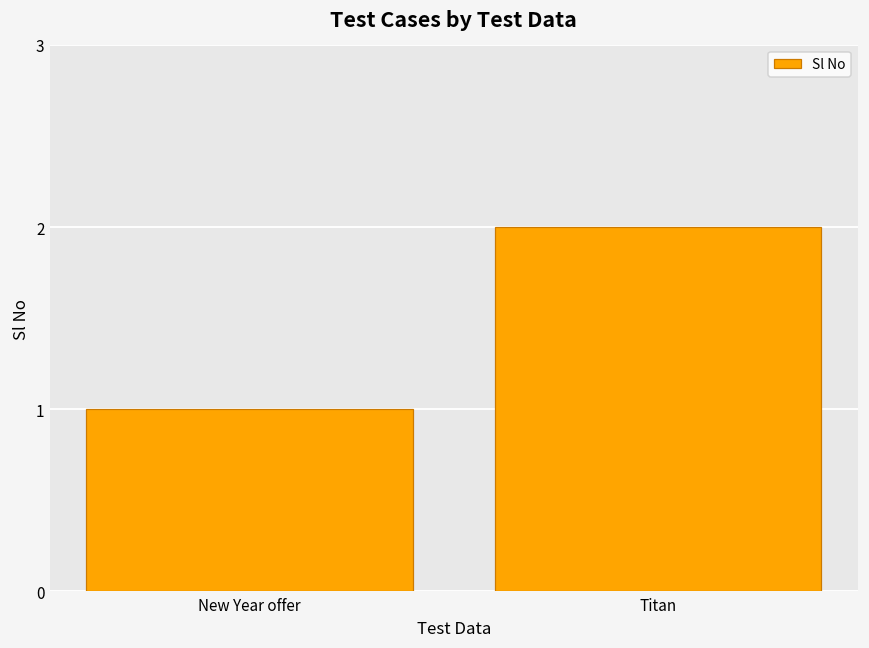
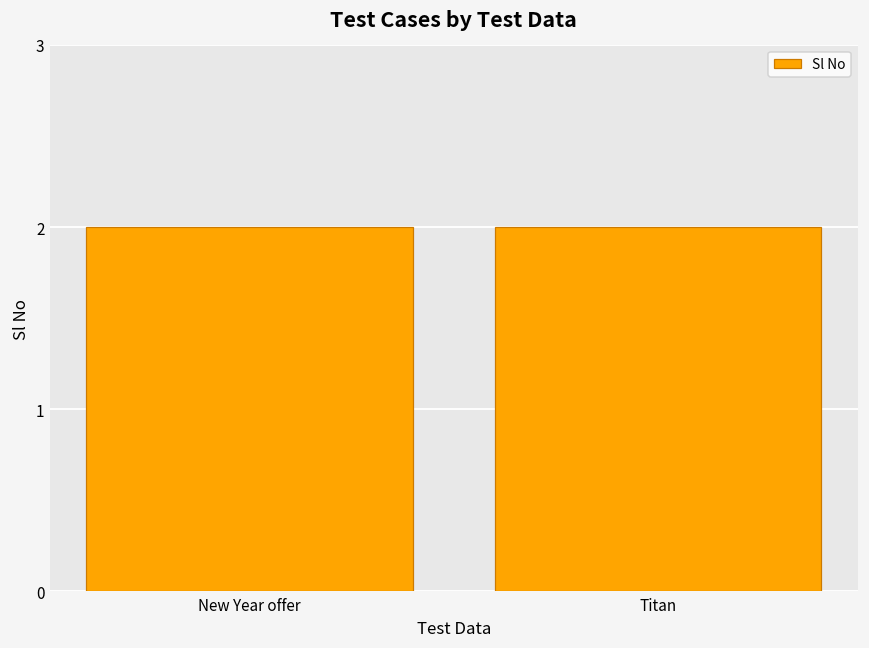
New Year offer: 1 -> 2
